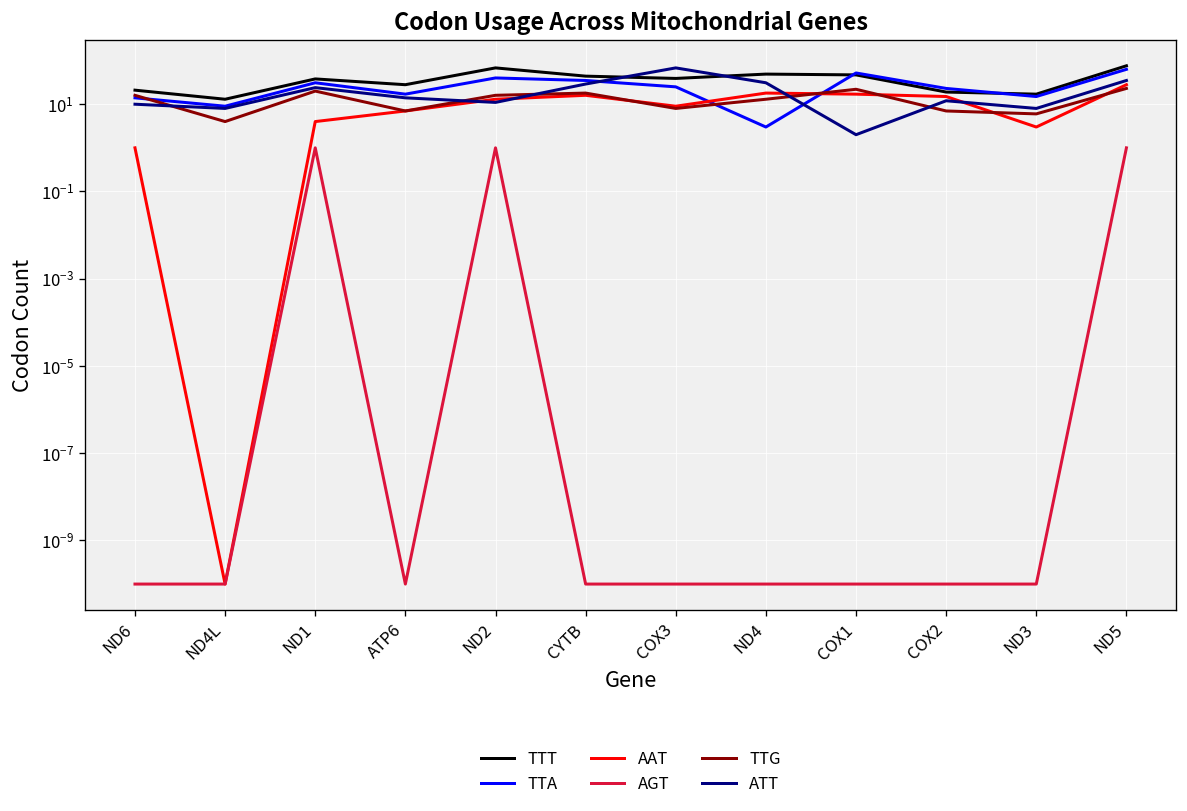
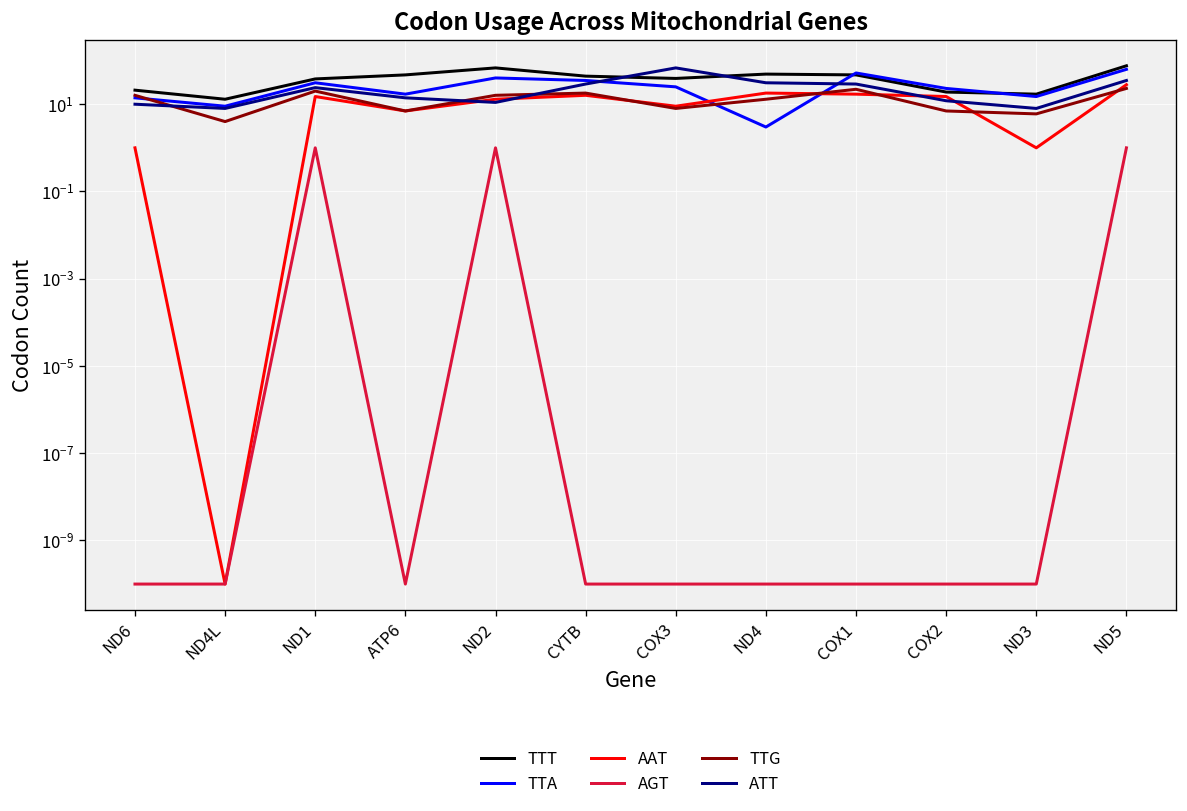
AAT, ND1: 4 -> 15
TTT, ATP6: 30 -> 50
ATT, COX1: 2 -> 30
AAT, ND3: 3 -> 1.0
